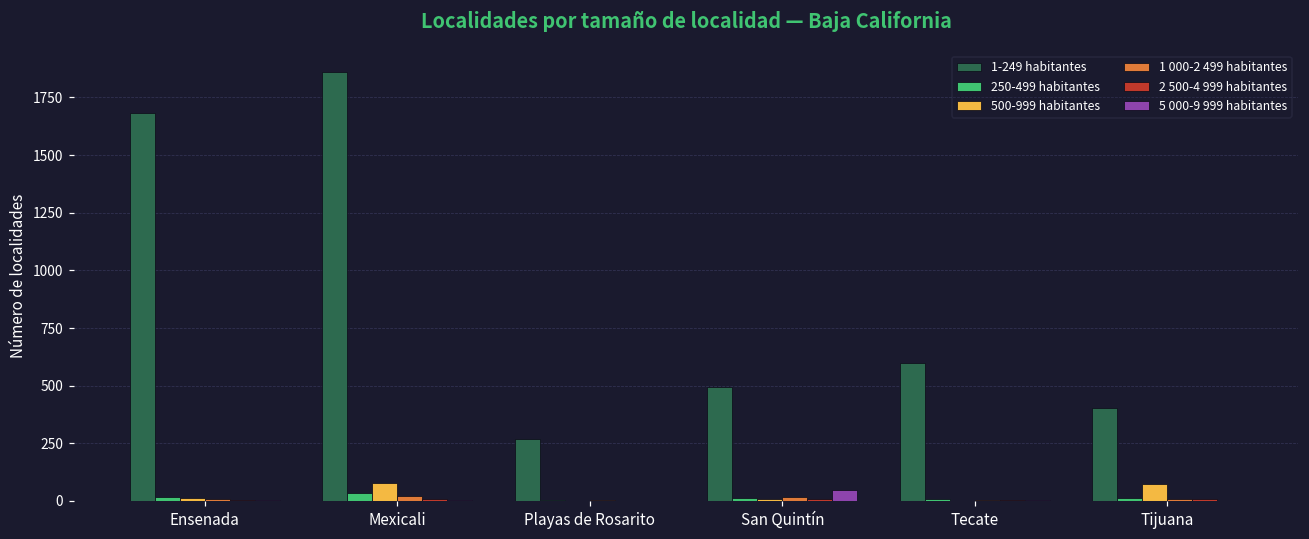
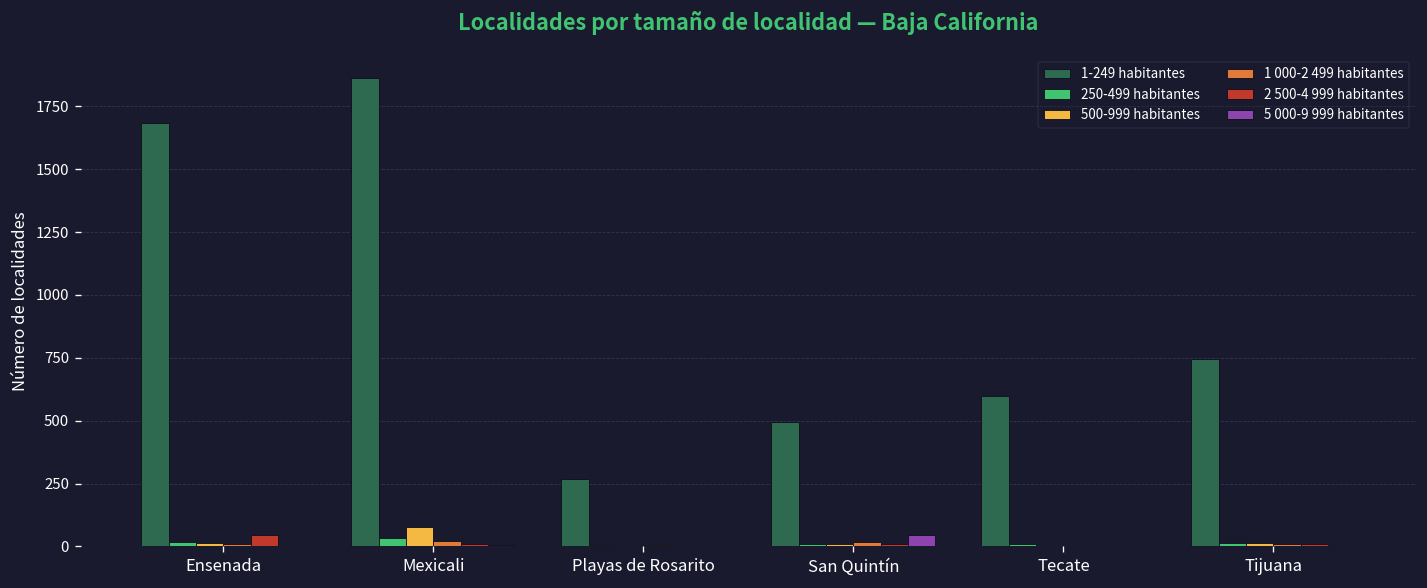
2 500-4 999 habitantes, Ensenada: 0 -> 50
1-249 habitantes, Tijuana: 400 -> 750
500-999 habitantes, Tijuana: 80 -> 10
